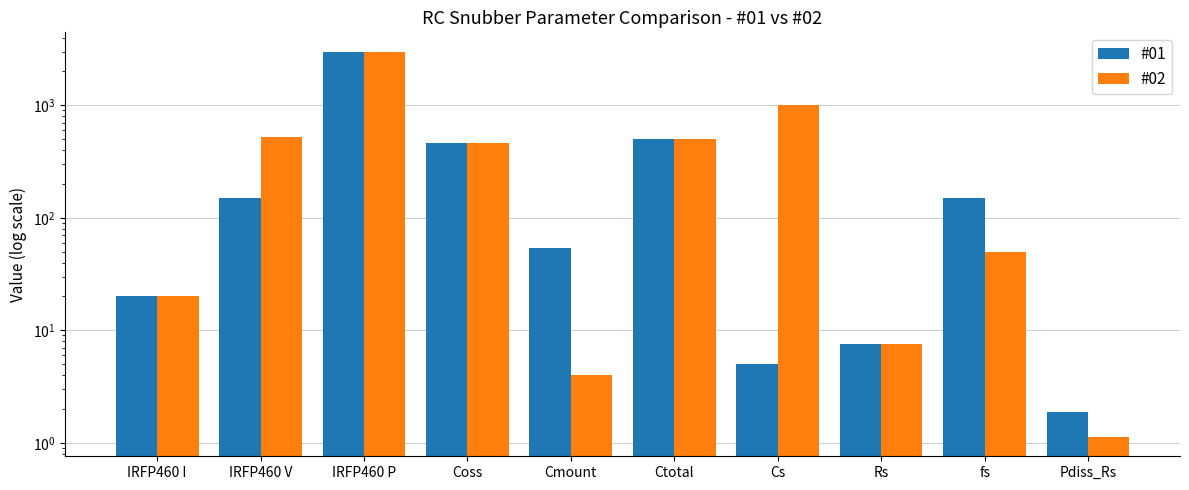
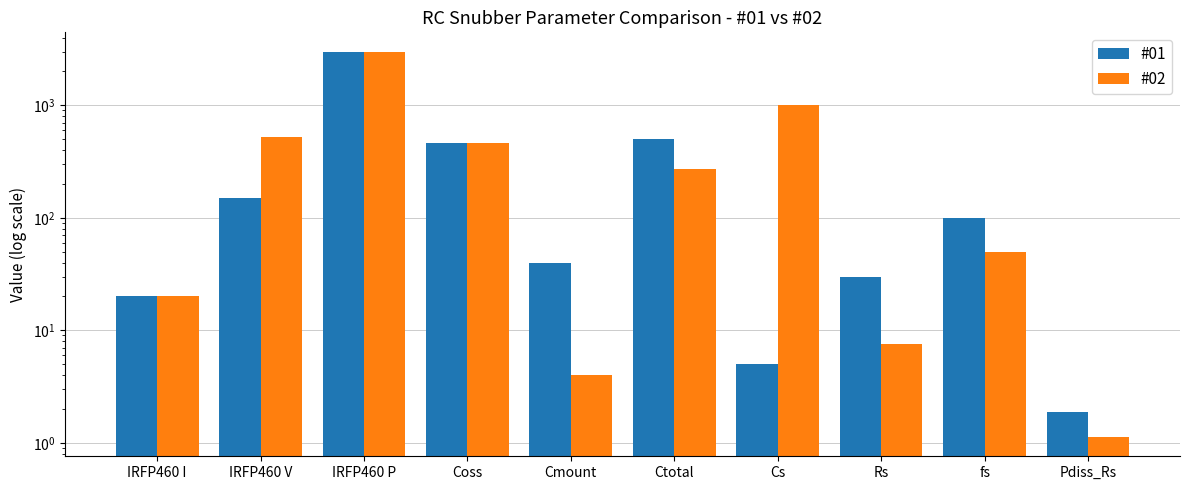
#01, Cmount: 50 -> 40
#02, Ctotal: 500 -> 270
#01, Rs: 8 -> 30
#01, fs: 150 -> 100
